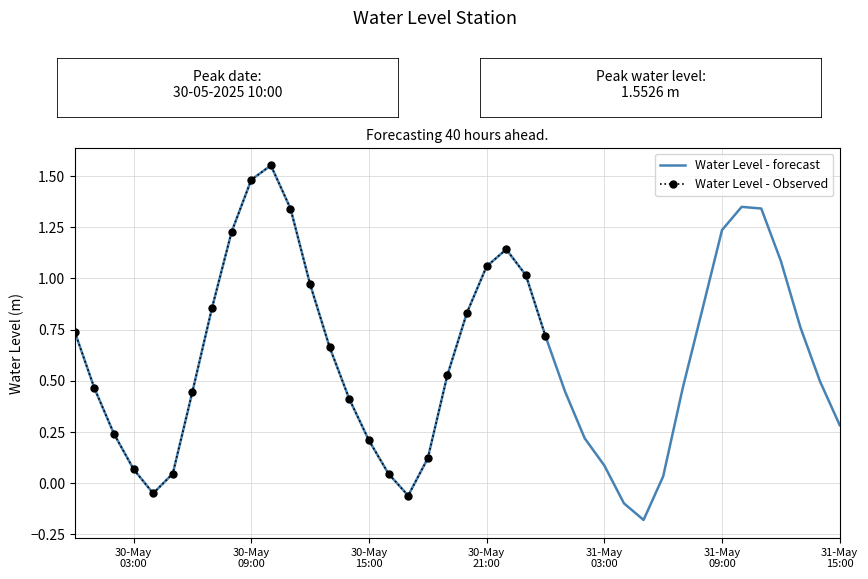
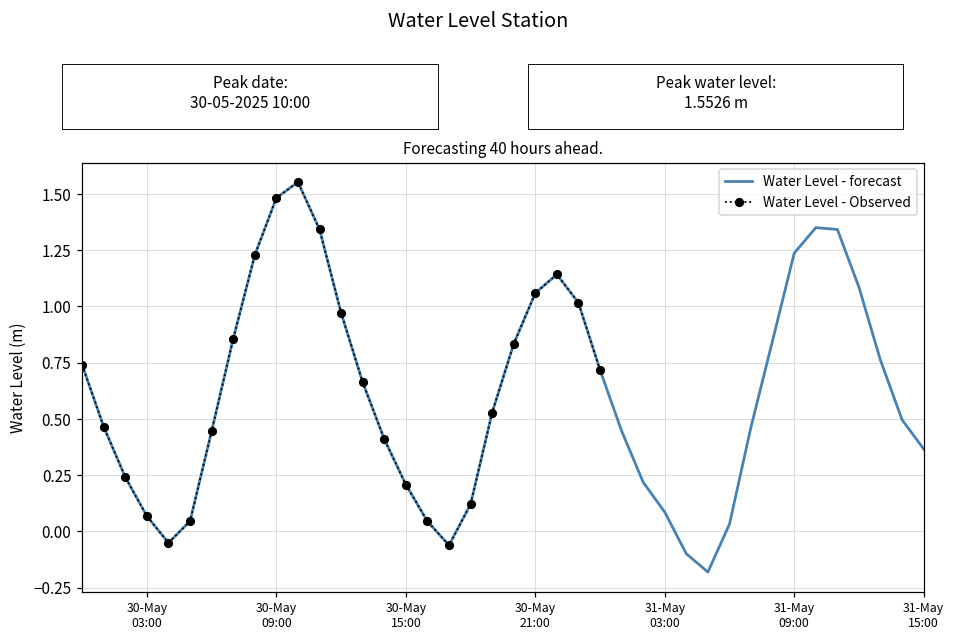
Water Level - forecast, 31-May 15:00: 0.28 -> 0.37
